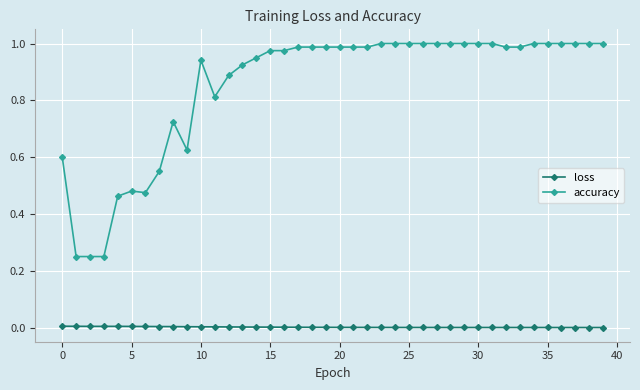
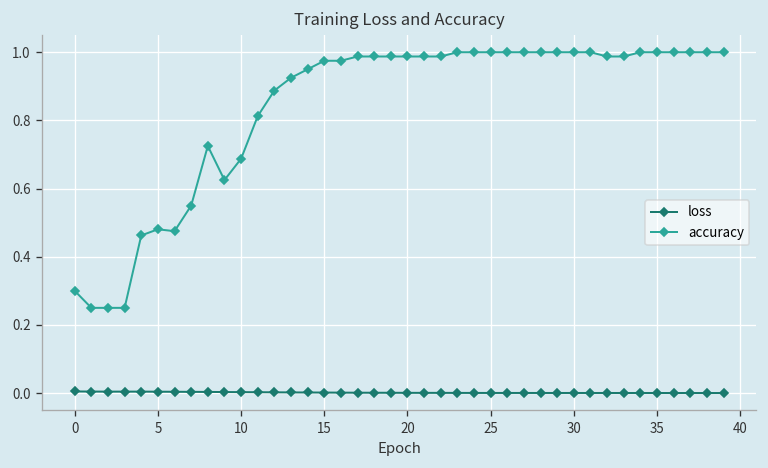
accuracy, 0: 0.6 -> 0.3
accuracy, 10: 0.94 -> 0.69
